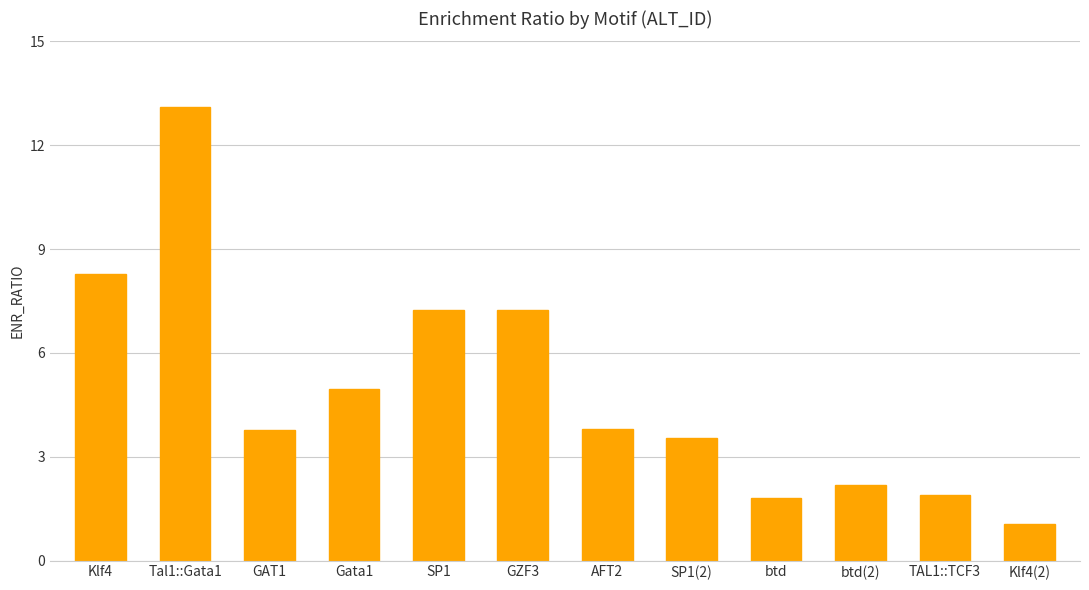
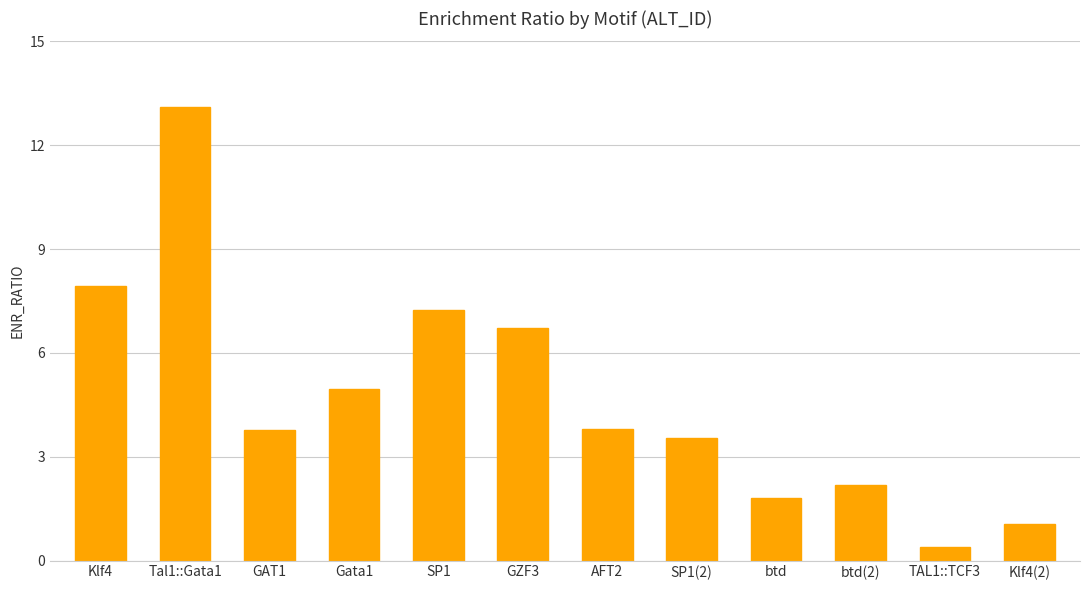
Klf4: 8.3 -> 7.9
GZF3: 7.3 -> 6.7
TAL1::TCF3: 1.9 -> 0.4
